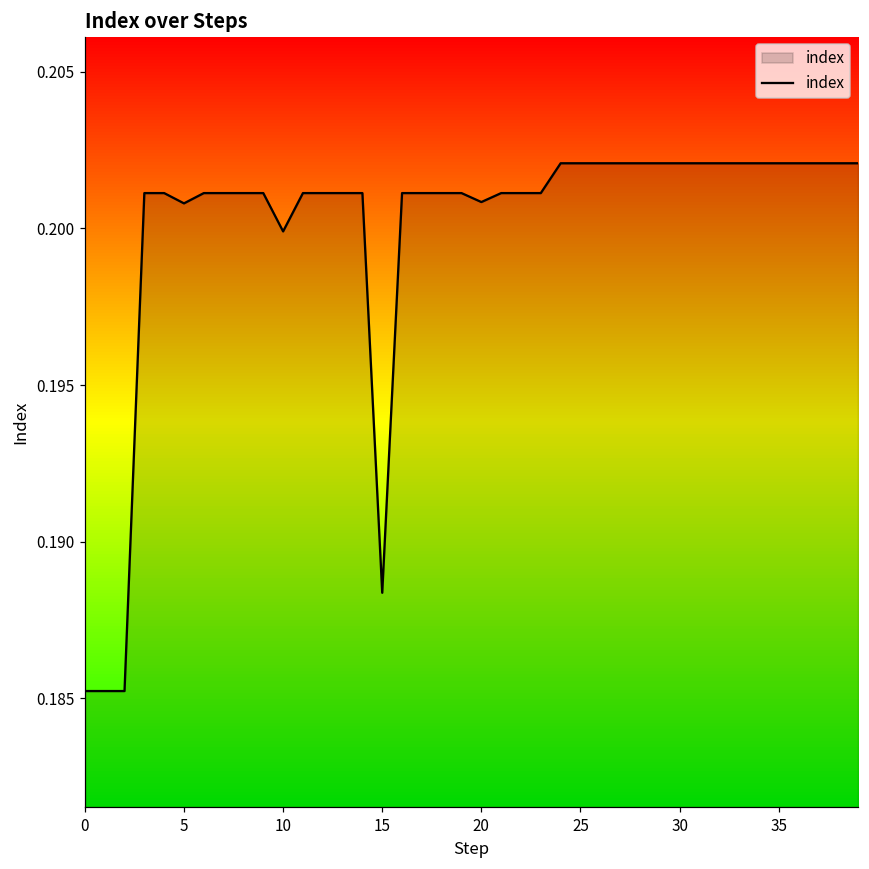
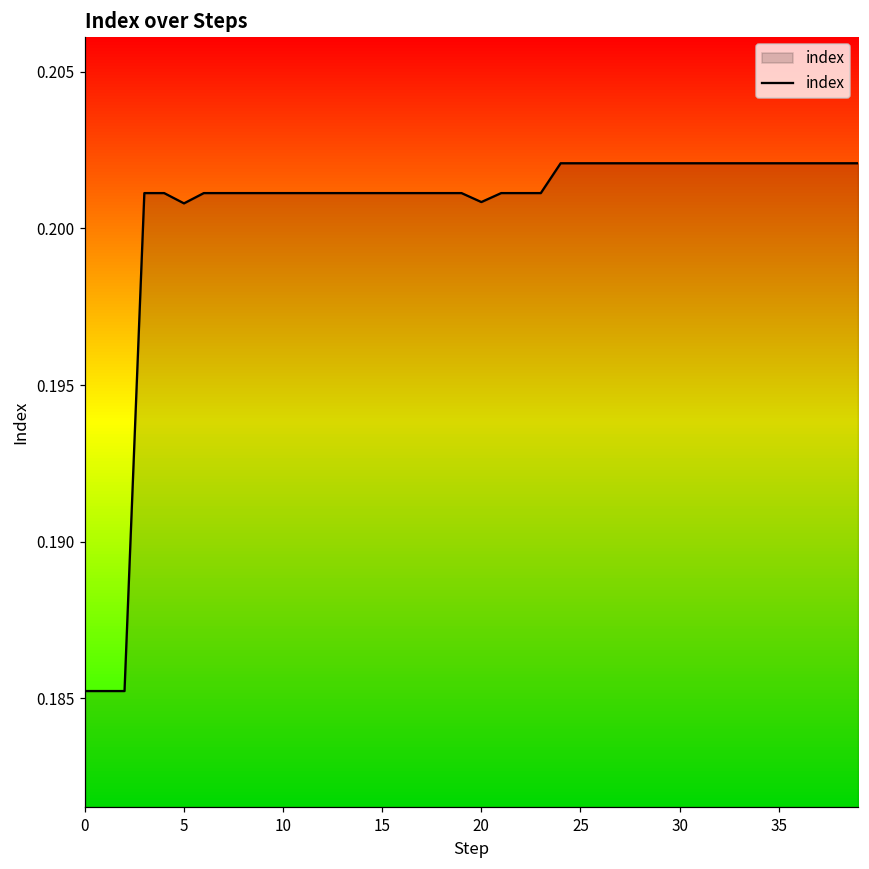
10: 0.1999 -> 0.2011
15: 0.1884 -> 0.2011
